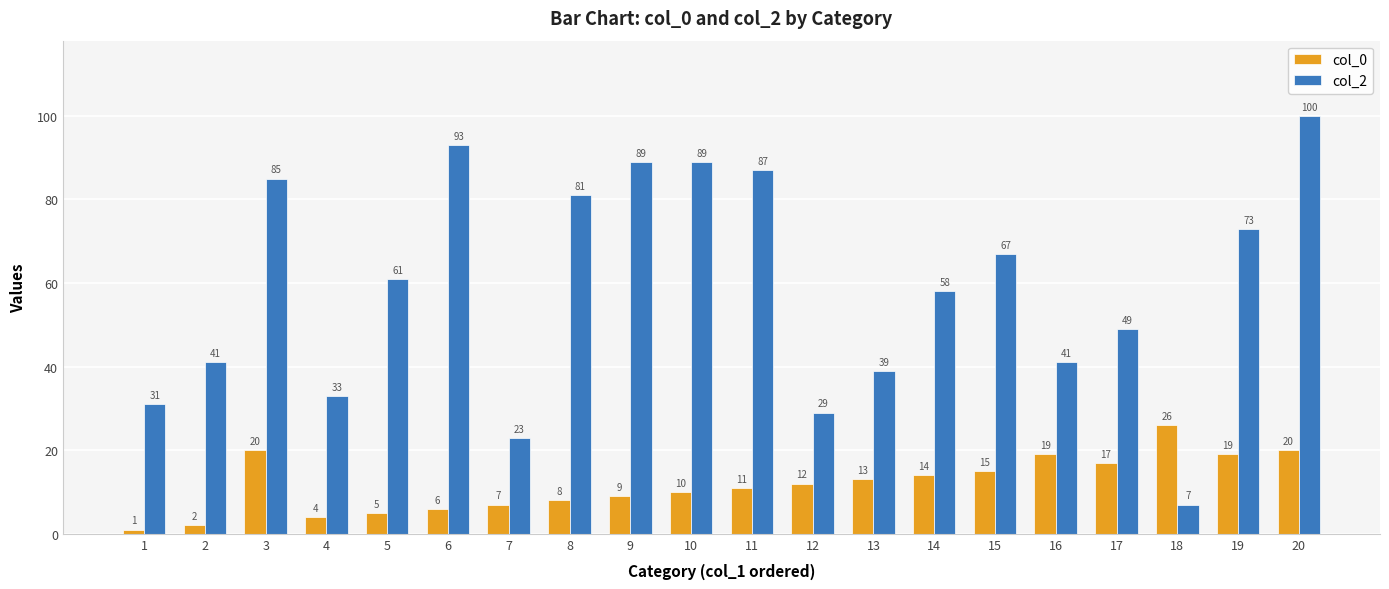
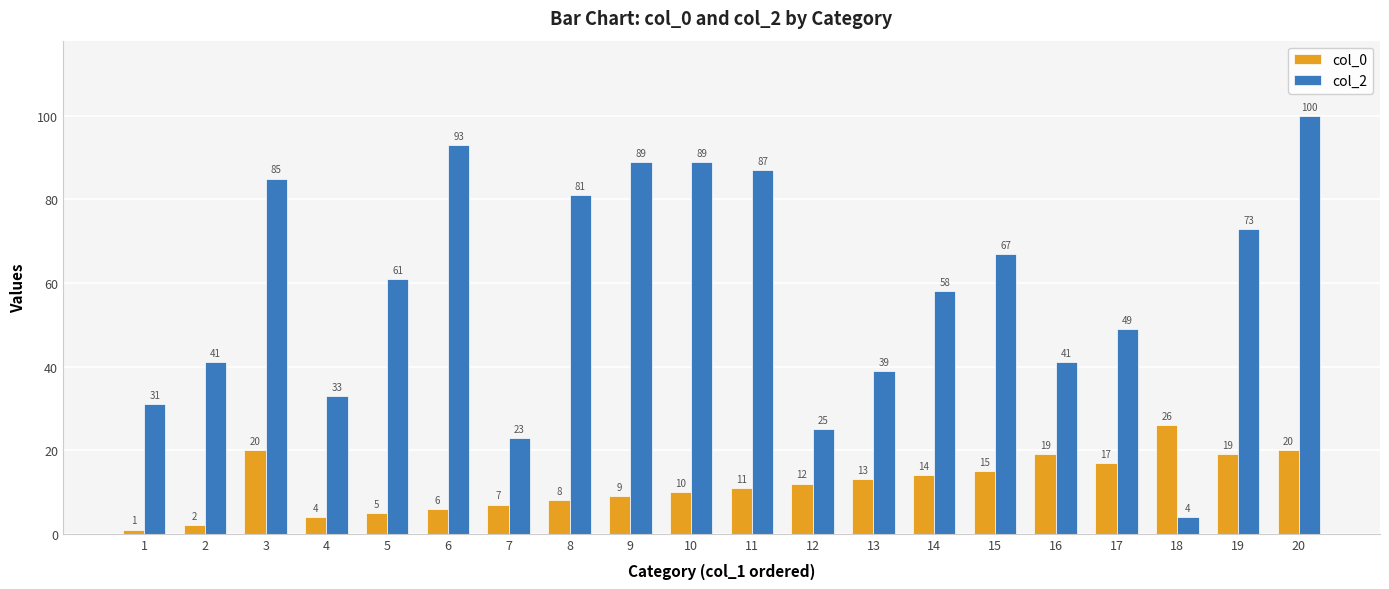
col_2, 12: 29 -> 25
col_2, 18: 7 -> 4
